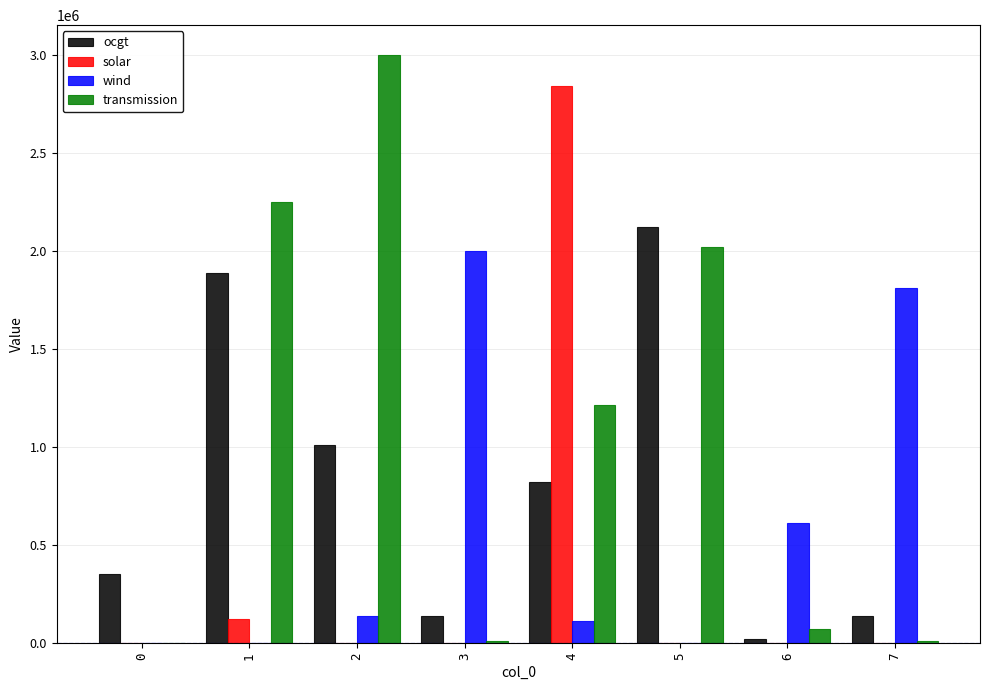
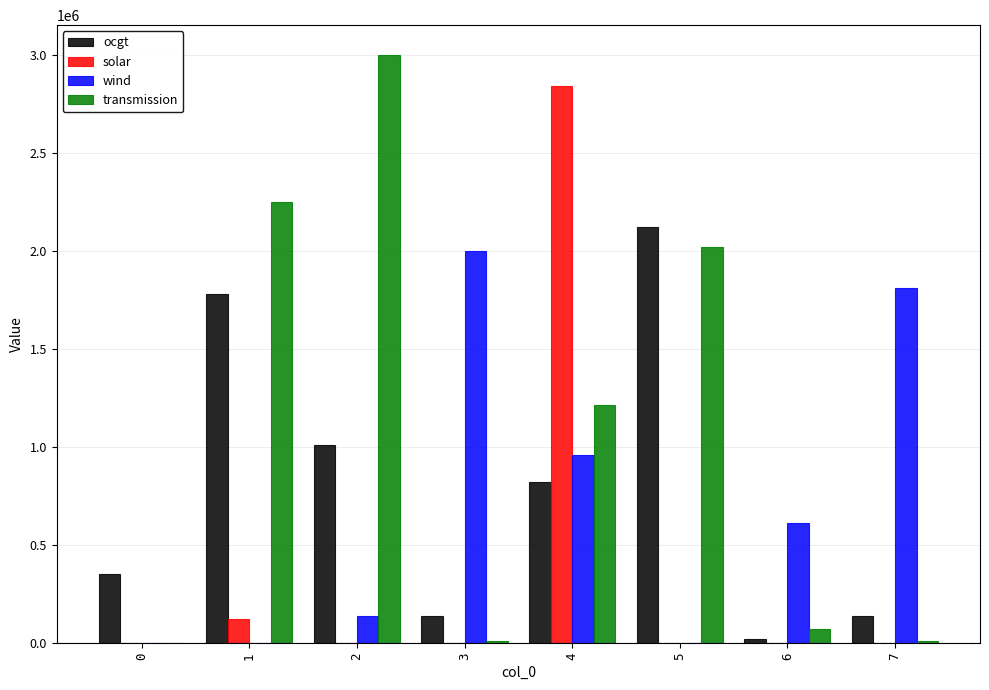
ocgt, 1: 1890000 -> 1780000
wind, 4: 110000 -> 960000
